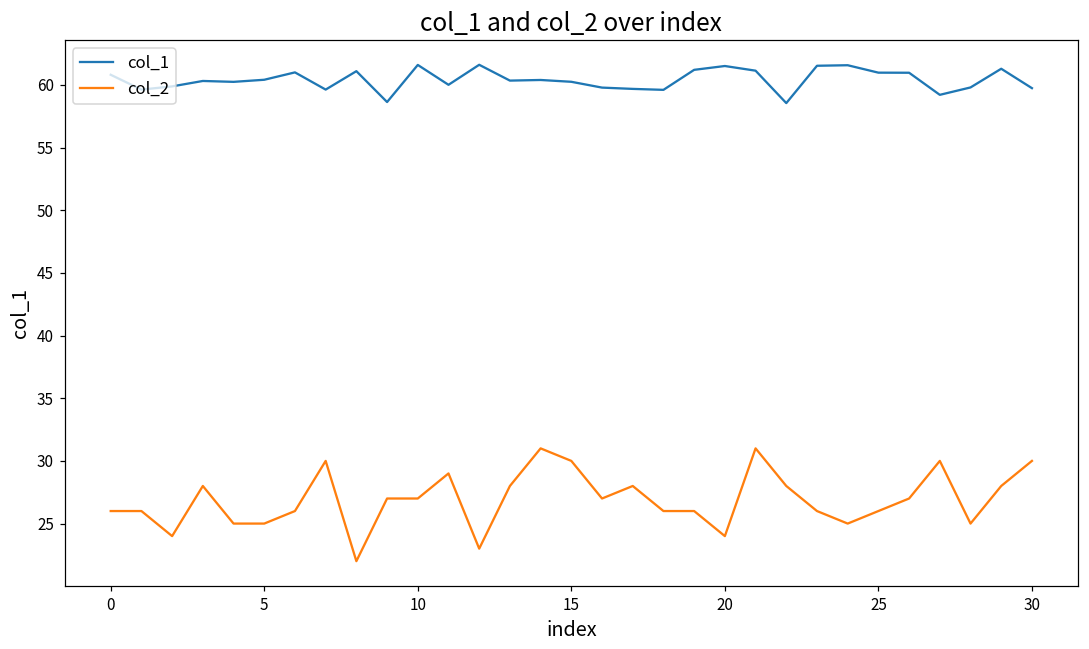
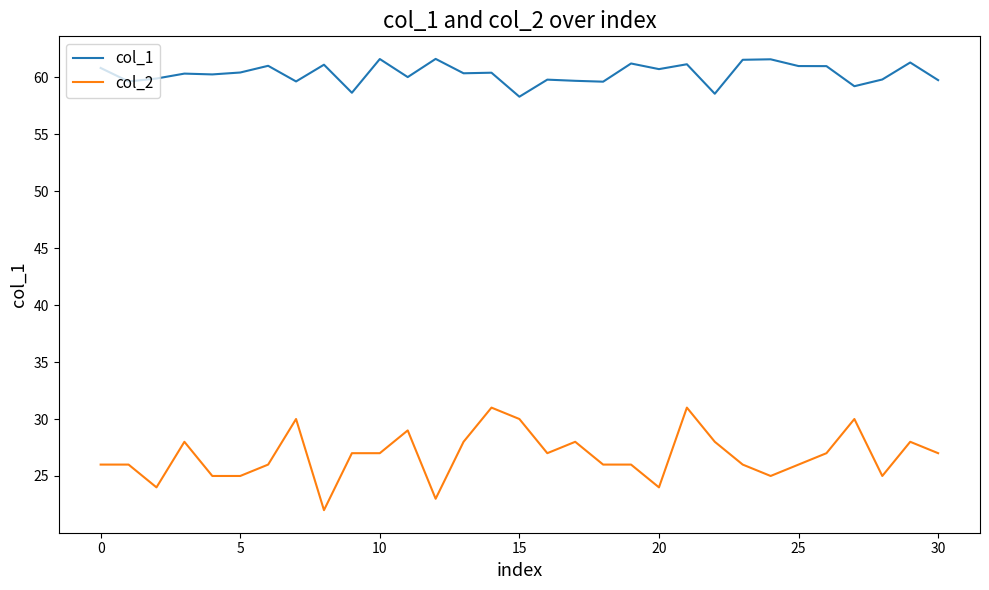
col_1, 15: 60.2 -> 58.3
col_1, 20: 61.5 -> 60.7
col_2, 30: 30 -> 27
